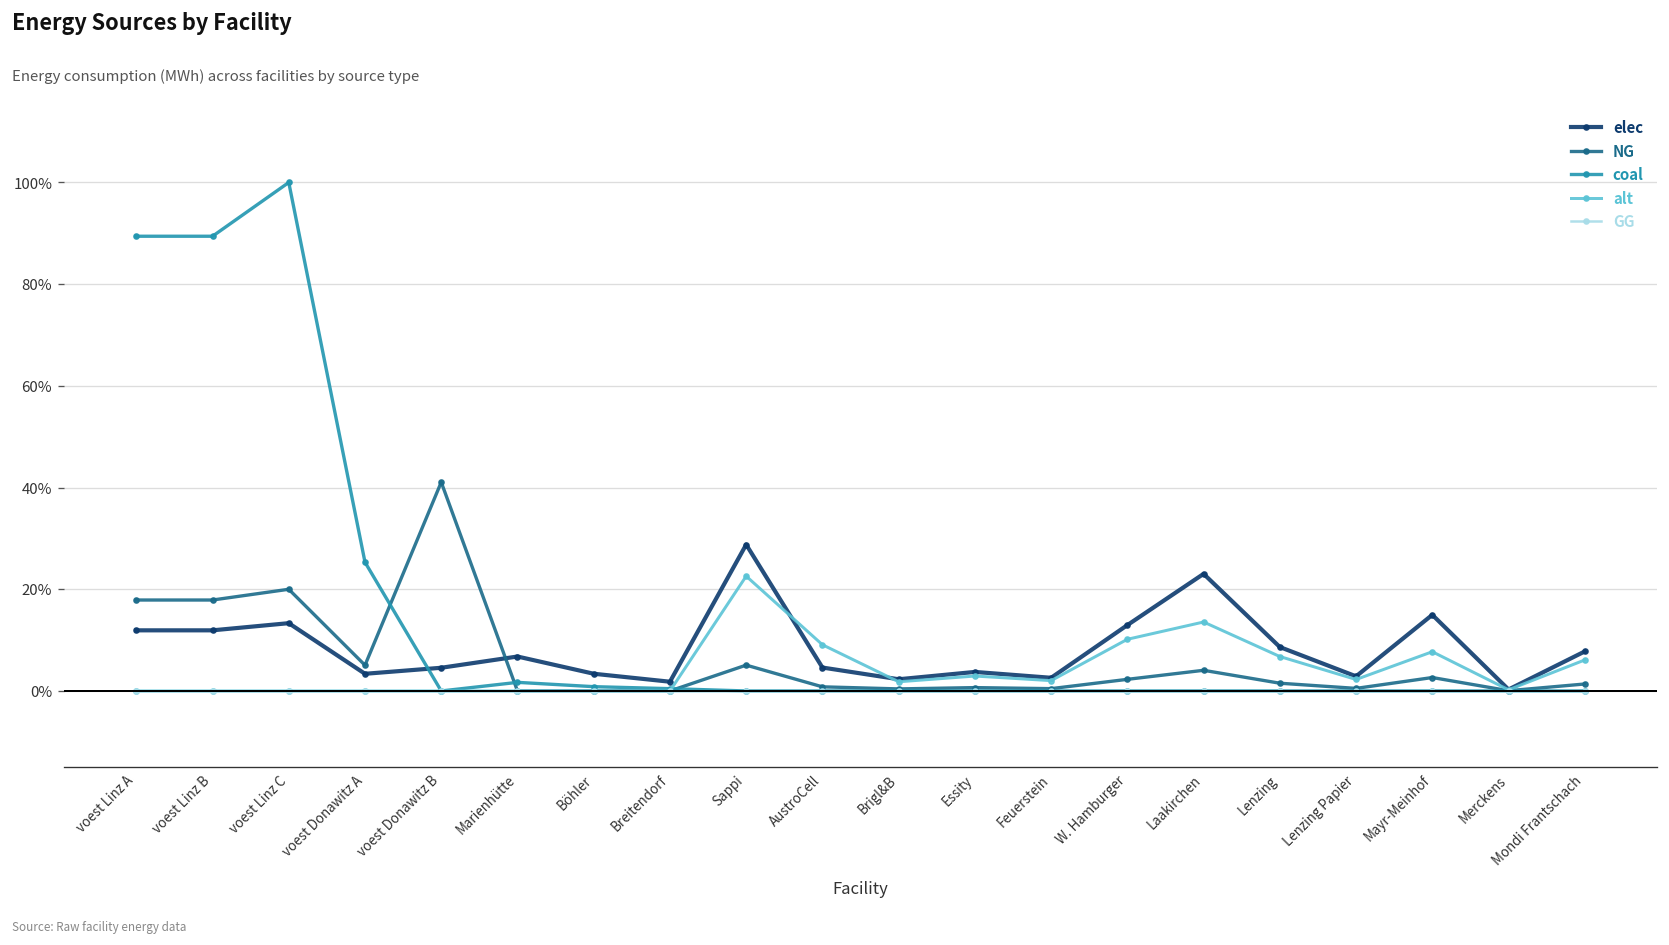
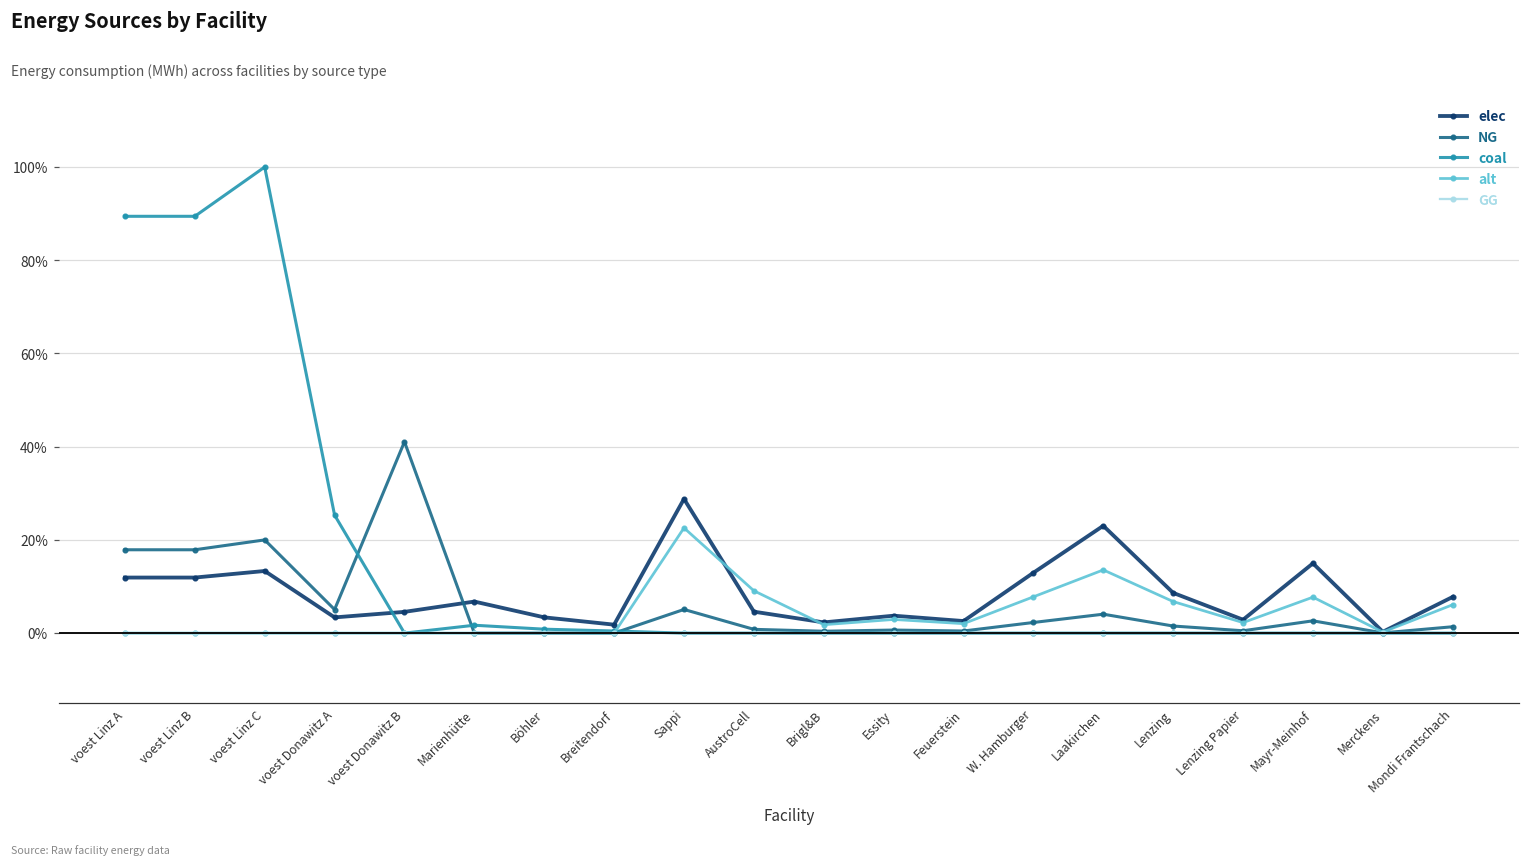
alt, W. Hamburger: 10% -> 8%
